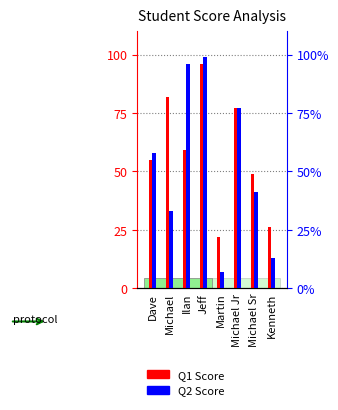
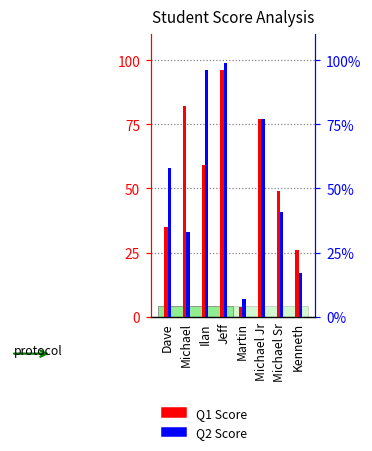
Q1 Score, Dave: 55 -> 35
Q1 Score, Martin: 22 -> 4
Q2 Score, Kenneth: 13% -> 17%
